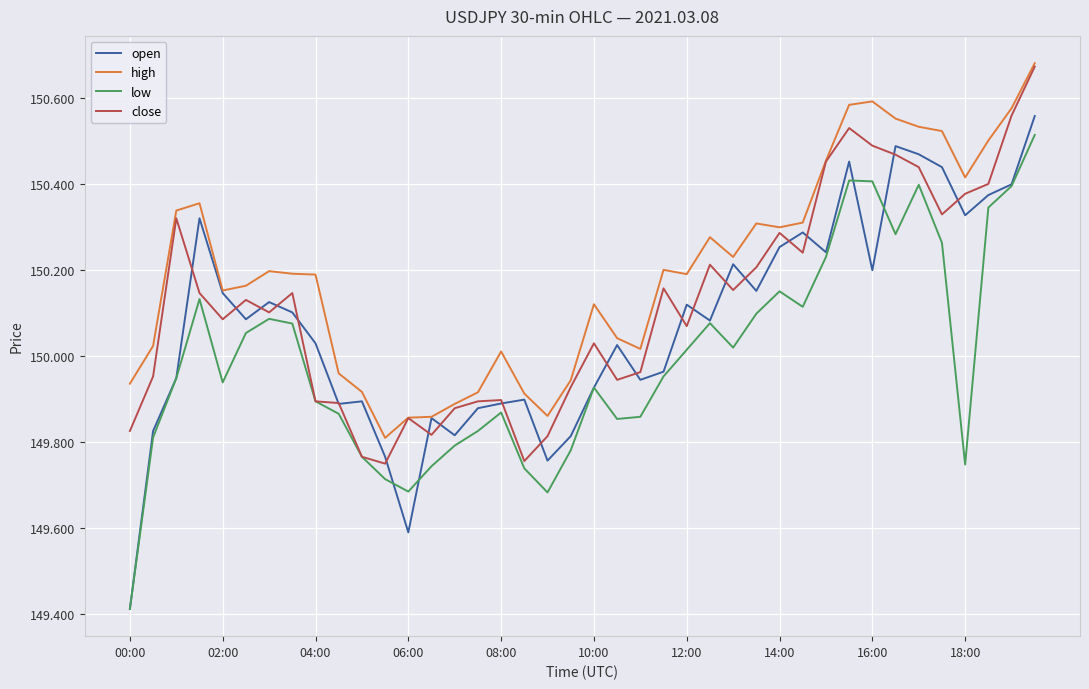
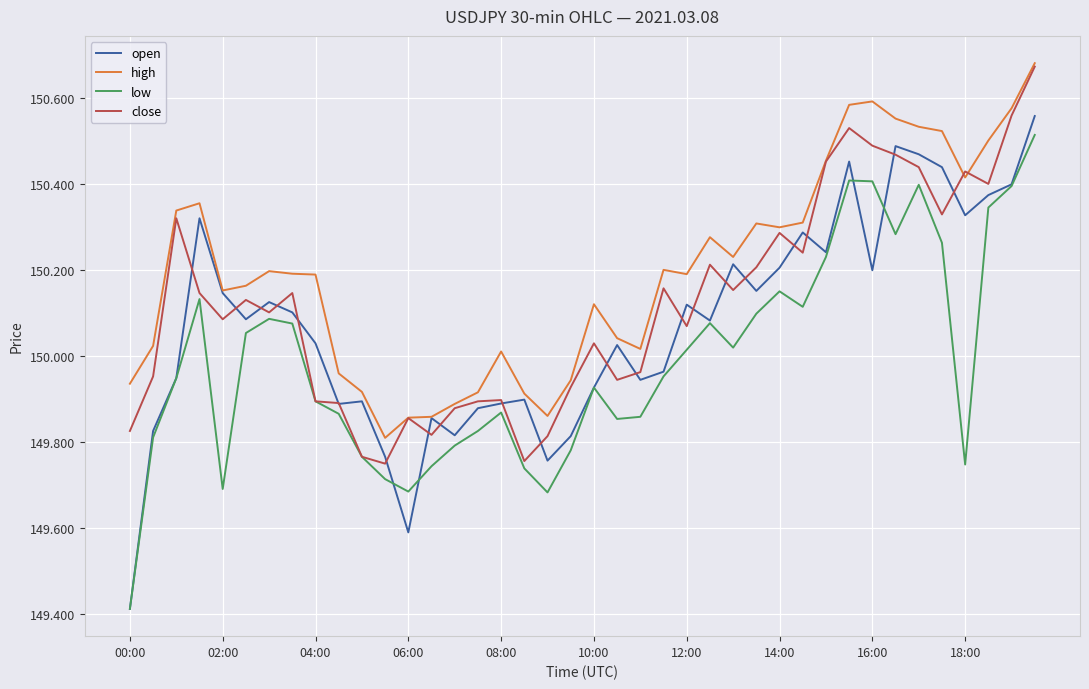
low, 02:00: 149.94 -> 149.69
open, 14:00: 150.25 -> 150.21
close, 18:00: 150.38 -> 150.43
